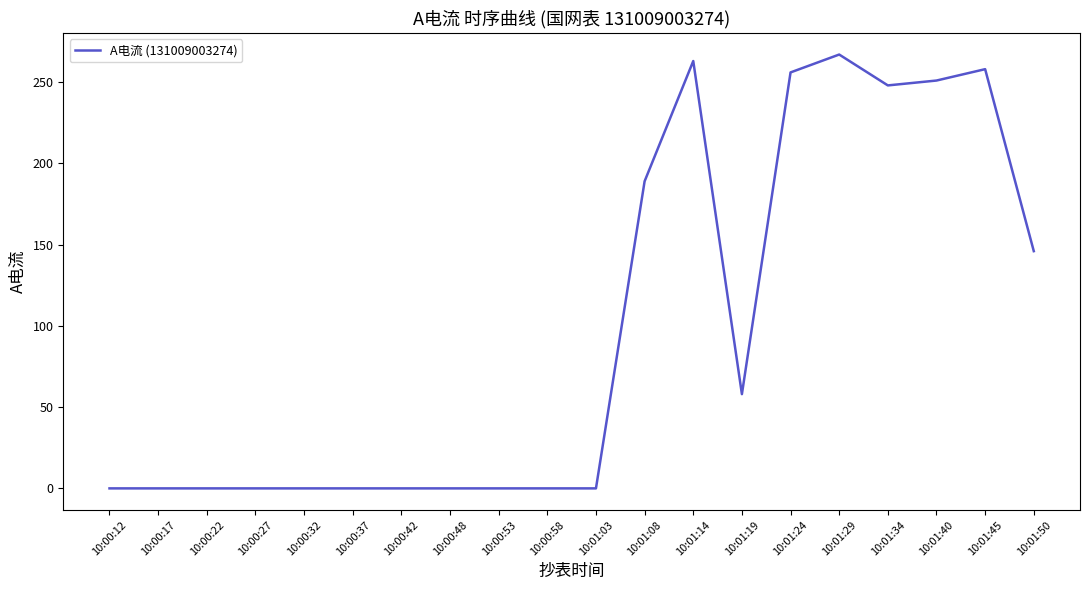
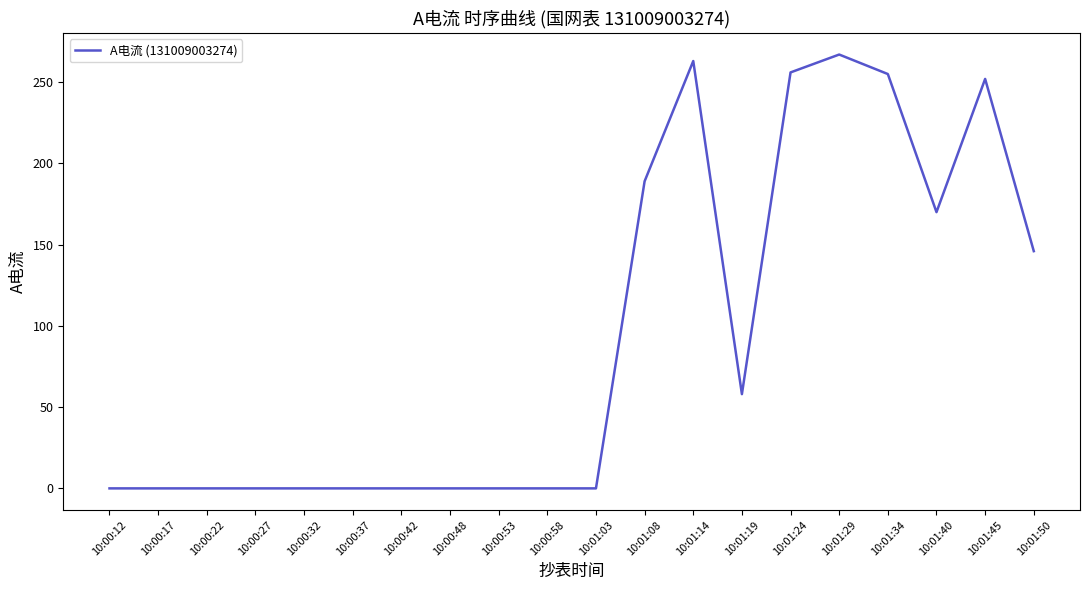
10:01:34: 248 -> 255
10:01:40: 251 -> 170
10:01:45: 258 -> 252
